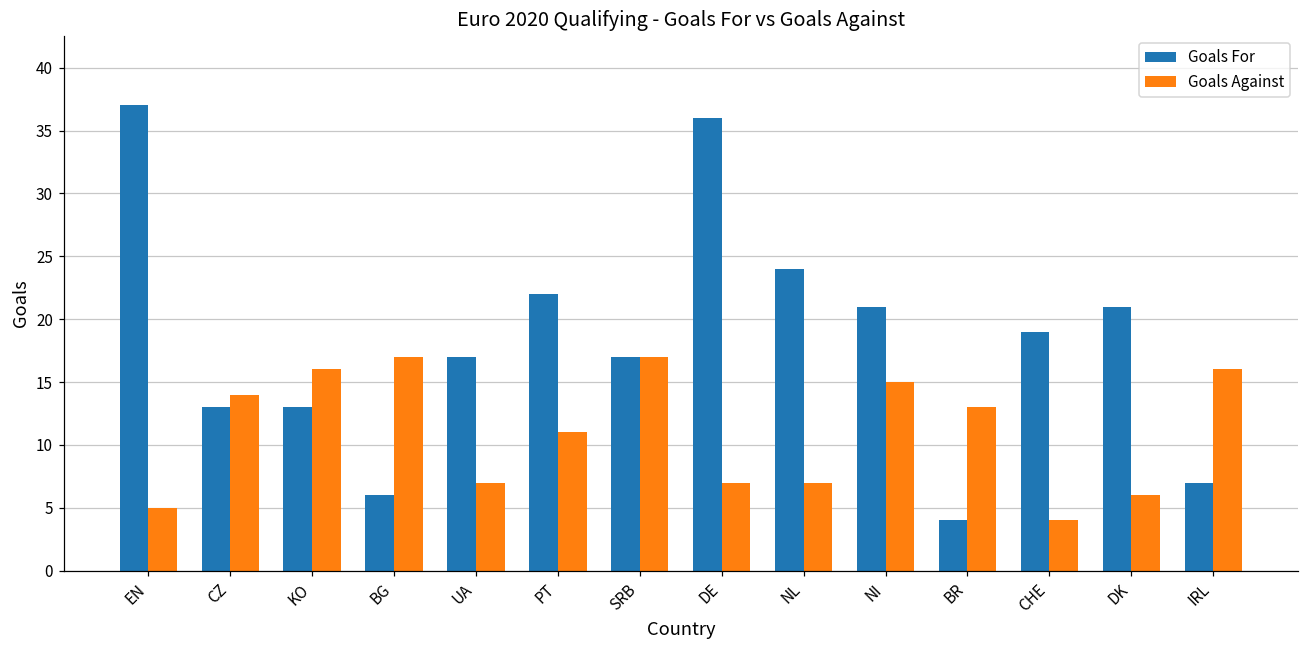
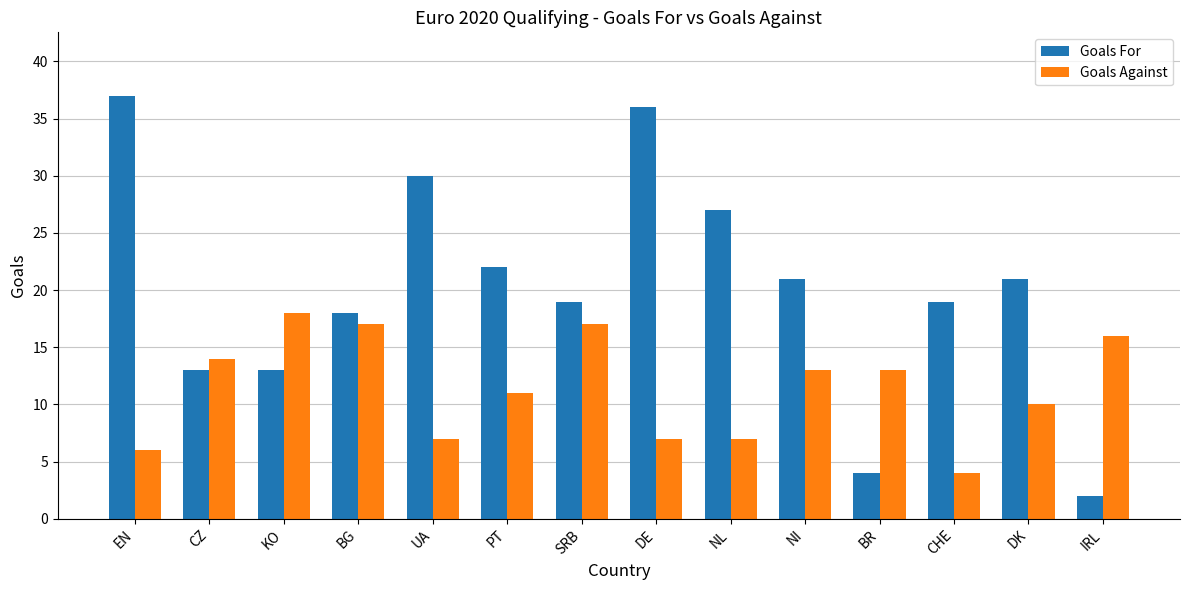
Goals Against, EN: 5 -> 6
Goals Against, KO: 16 -> 18
Goals For, BG: 6 -> 18
Goals For, UA: 17 -> 30
Goals For, SRB: 17 -> 19
Goals For, NL: 24 -> 27
Goals Against, NI: 15 -> 13
Goals Against, DK: 6 -> 10
Goals For, IRL: 7 -> 2
